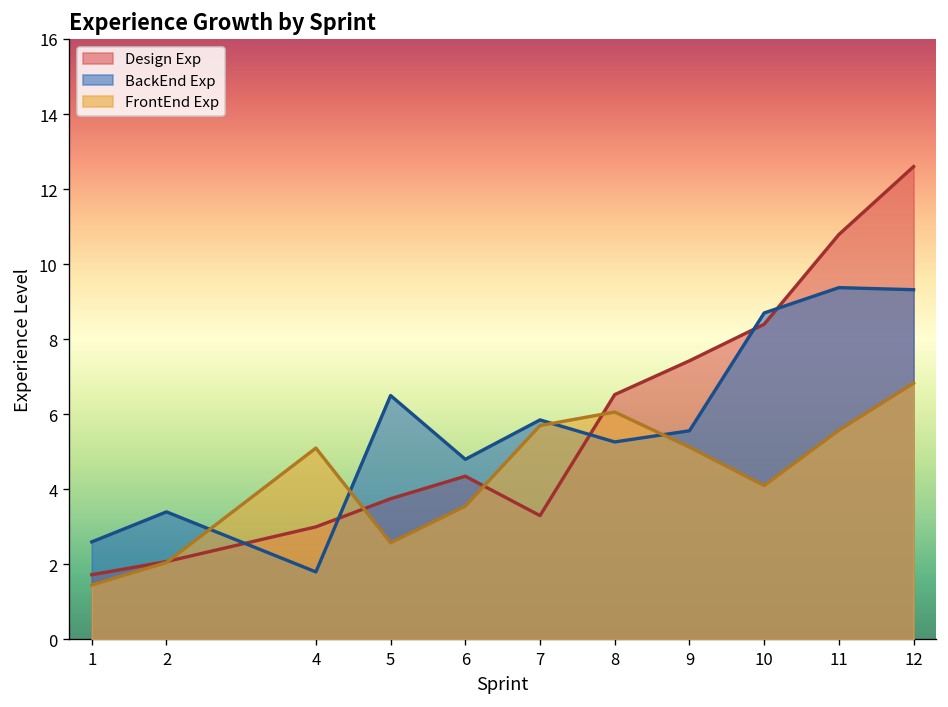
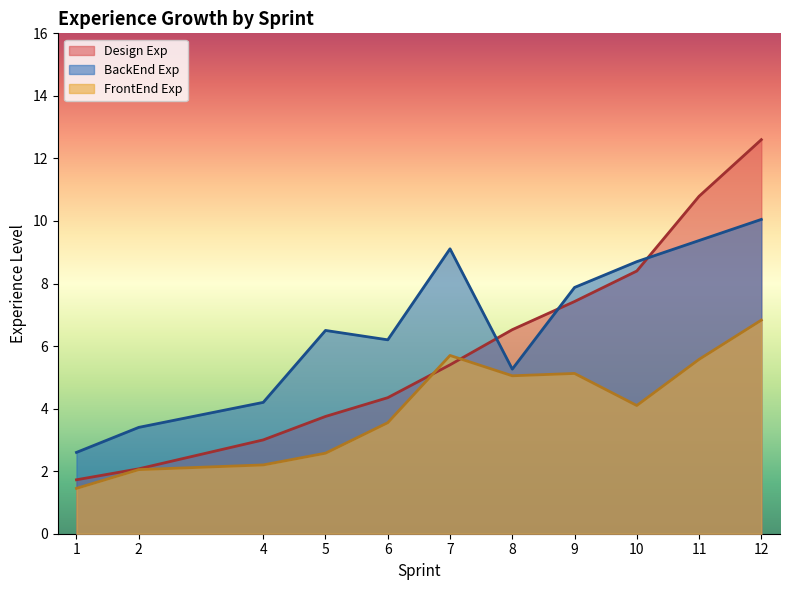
BackEnd Exp, 4: 1.8 -> 4.2
FrontEnd Exp, 4: 5.1 -> 2.2
BackEnd Exp, 6: 4.8 -> 6.2
Design Exp, 7: 3.3 -> 5.4
BackEnd Exp, 7: 5.9 -> 9.1
FrontEnd Exp, 8: 6.1 -> 5.1
BackEnd Exp, 9: 5.6 -> 7.9
BackEnd Exp, 12: 9.3 -> 10.1
